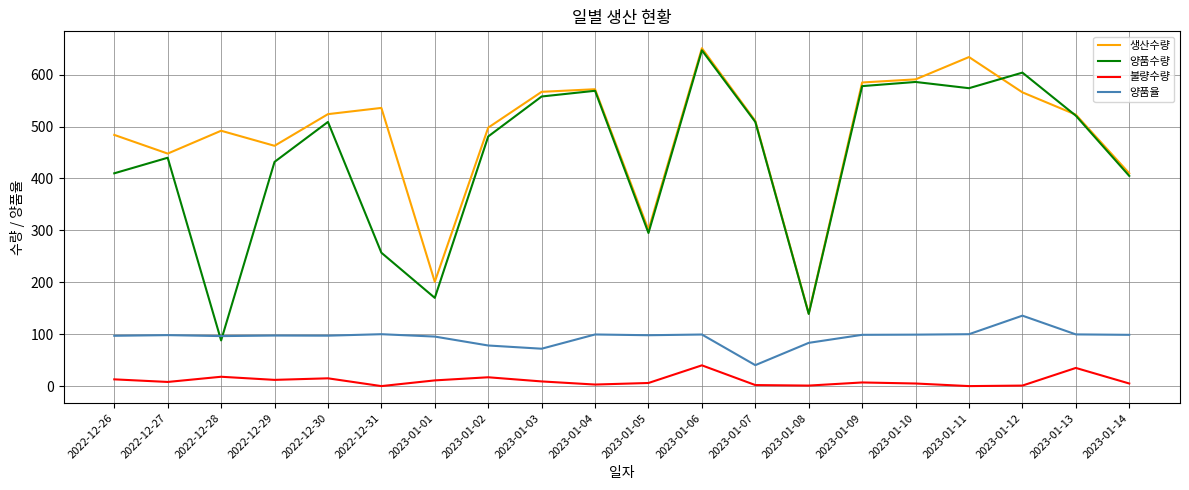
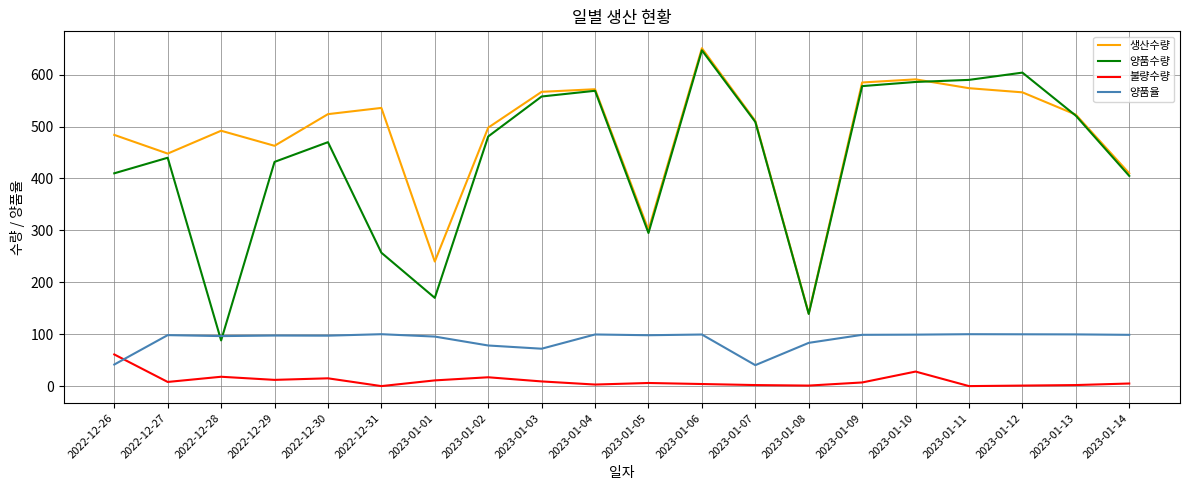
불량수량, 2022-12-26: 10 -> 60
양품율, 2022-12-26: 100 -> 40
양품수량, 2022-12-30: 510 -> 470
생산수량, 2023-01-01: 200 -> 240
불량수량, 2023-01-06: 40 -> 0
불량수량, 2023-01-10: 10 -> 30
생산수량, 2023-01-11: 630 -> 570
양품수량, 2023-01-11: 570 -> 590
양품율, 2023-01-12: 140 -> 100
불량수량, 2023-01-13: 40 -> 0
